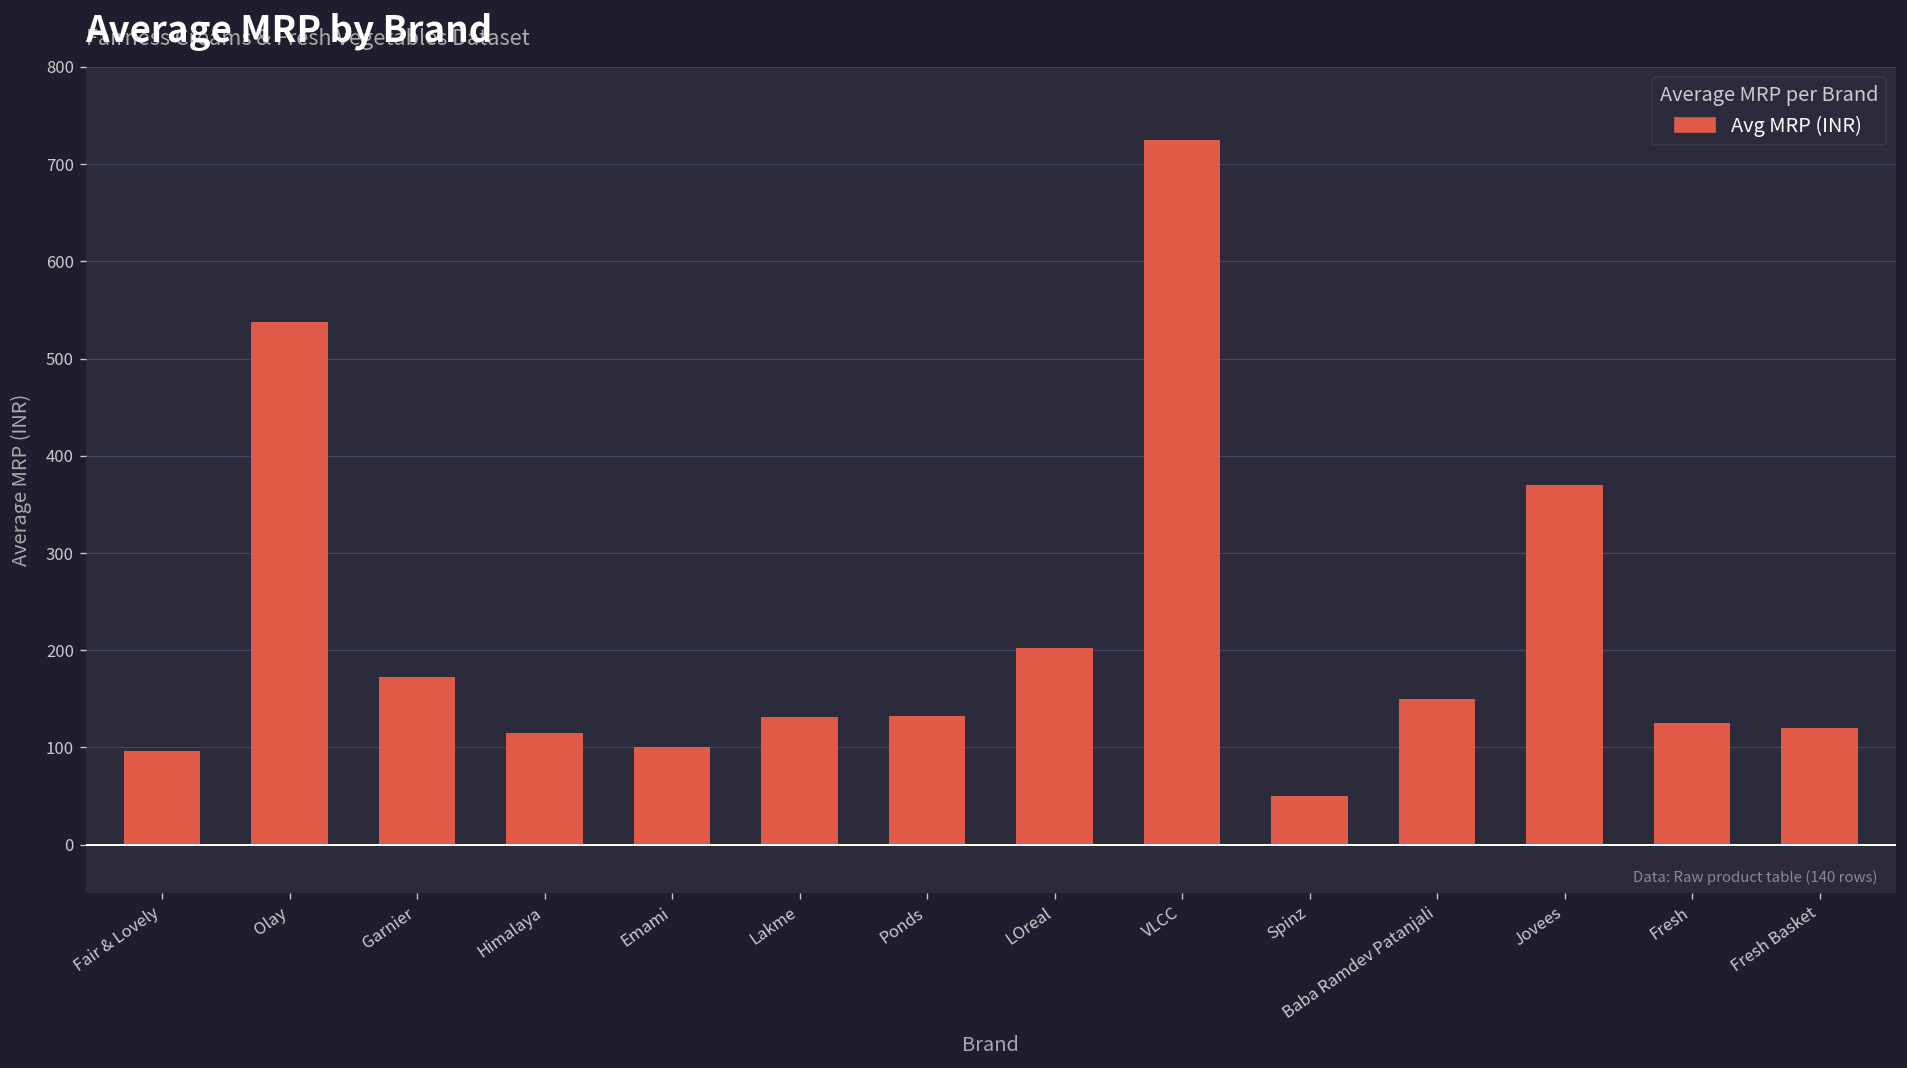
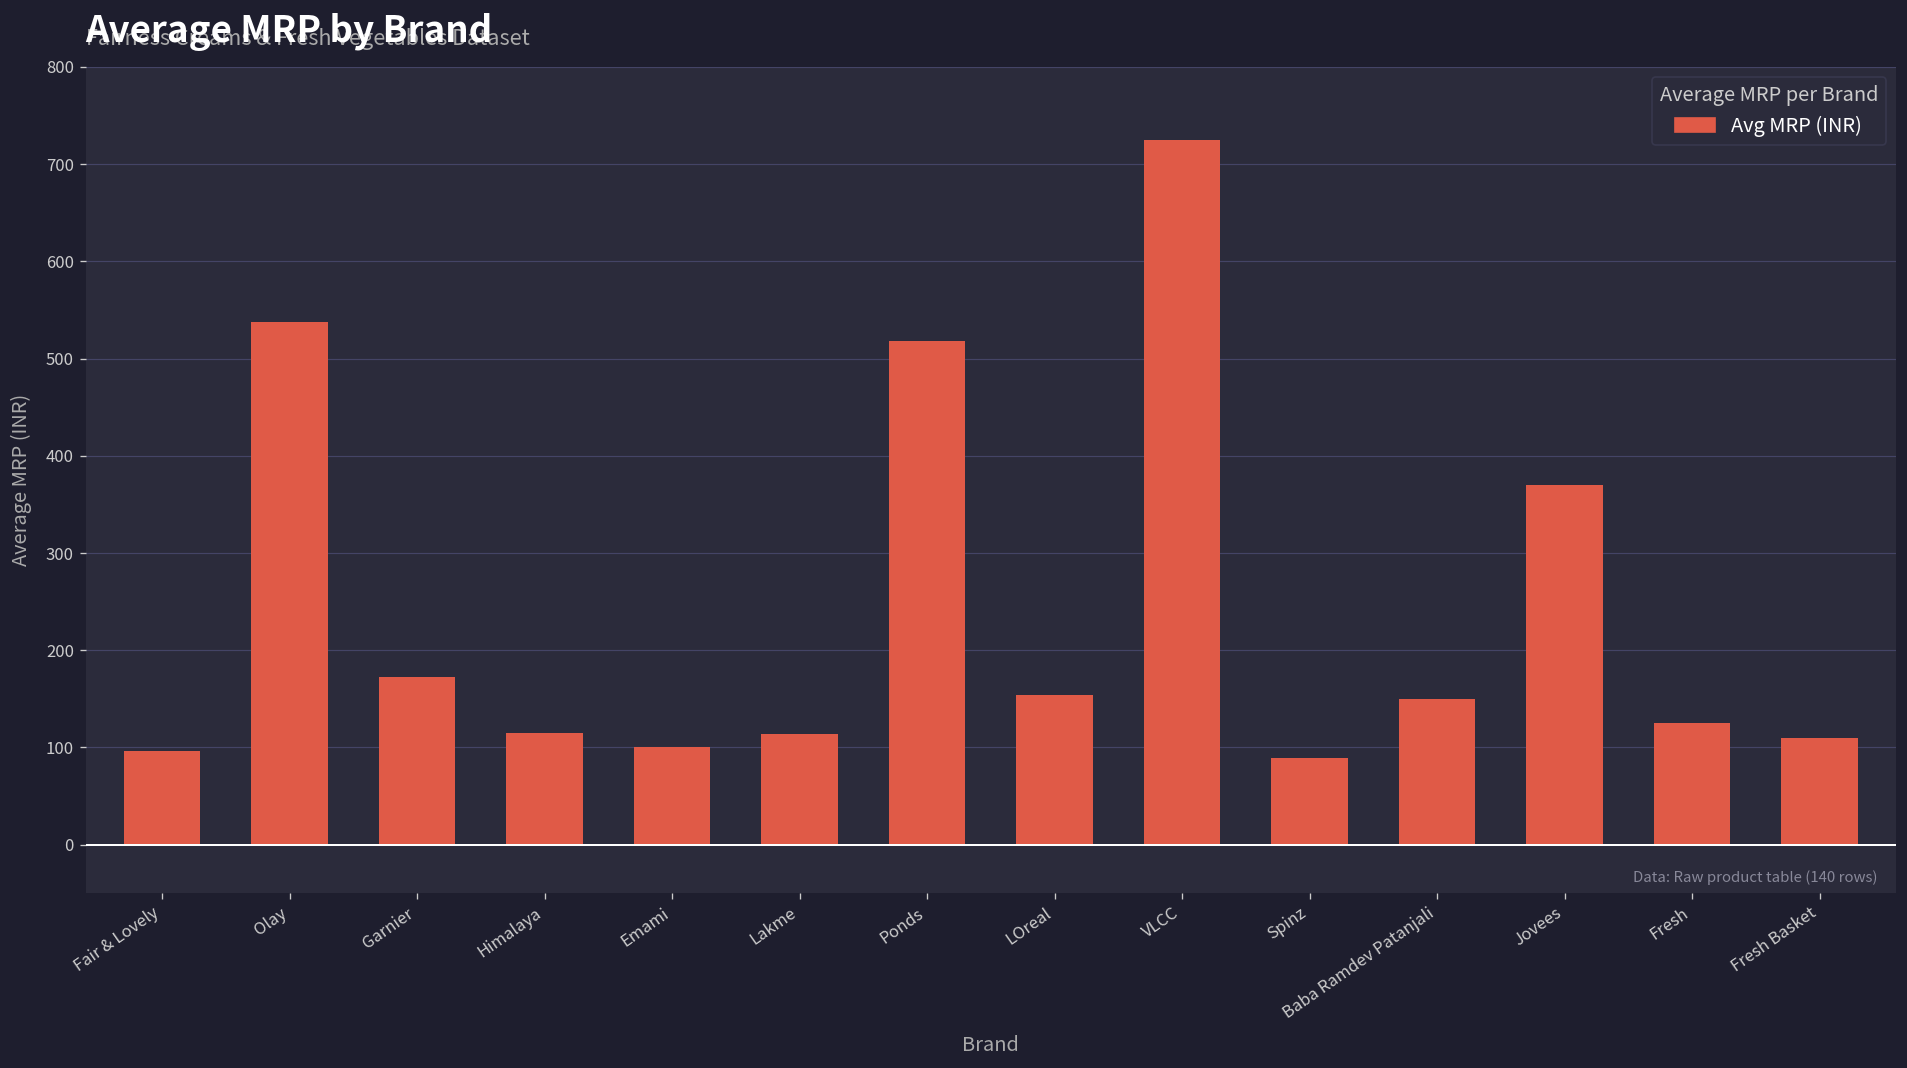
Lakme: 130 -> 110
Ponds: 130 -> 520
LOreal: 200 -> 150
Spinz: 50 -> 90
Fresh Basket: 120 -> 110
